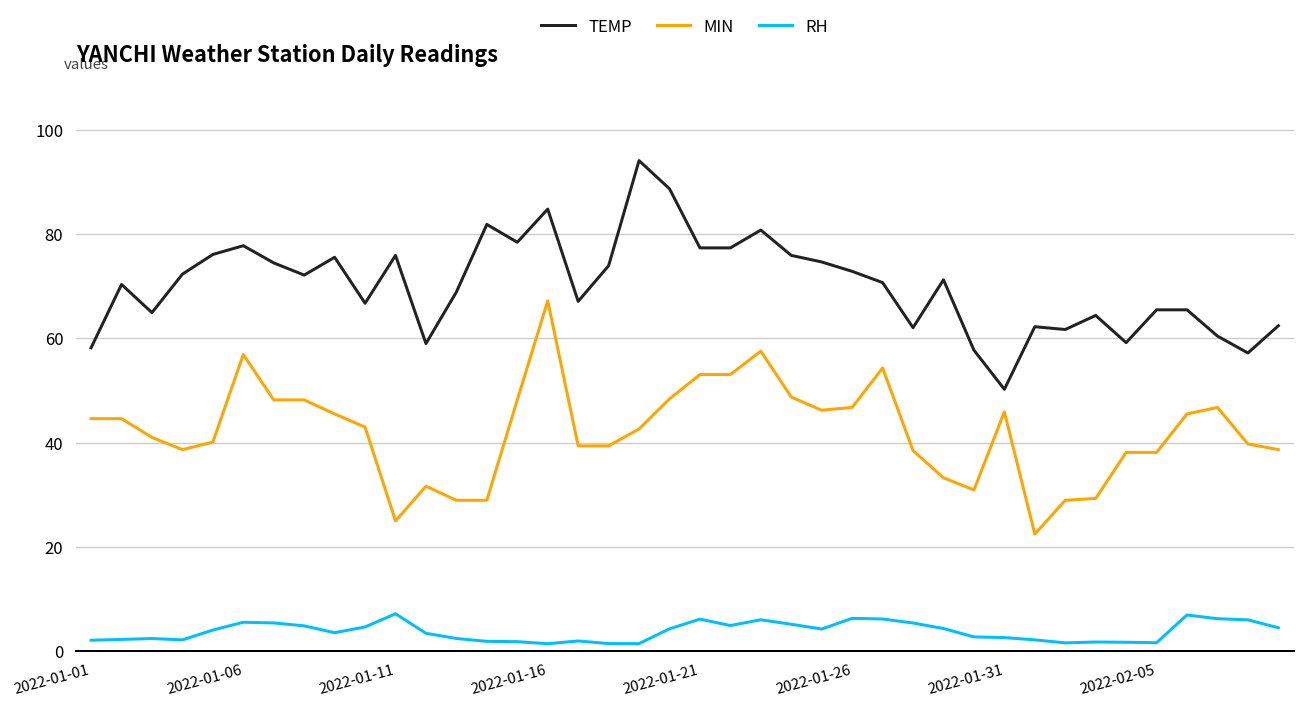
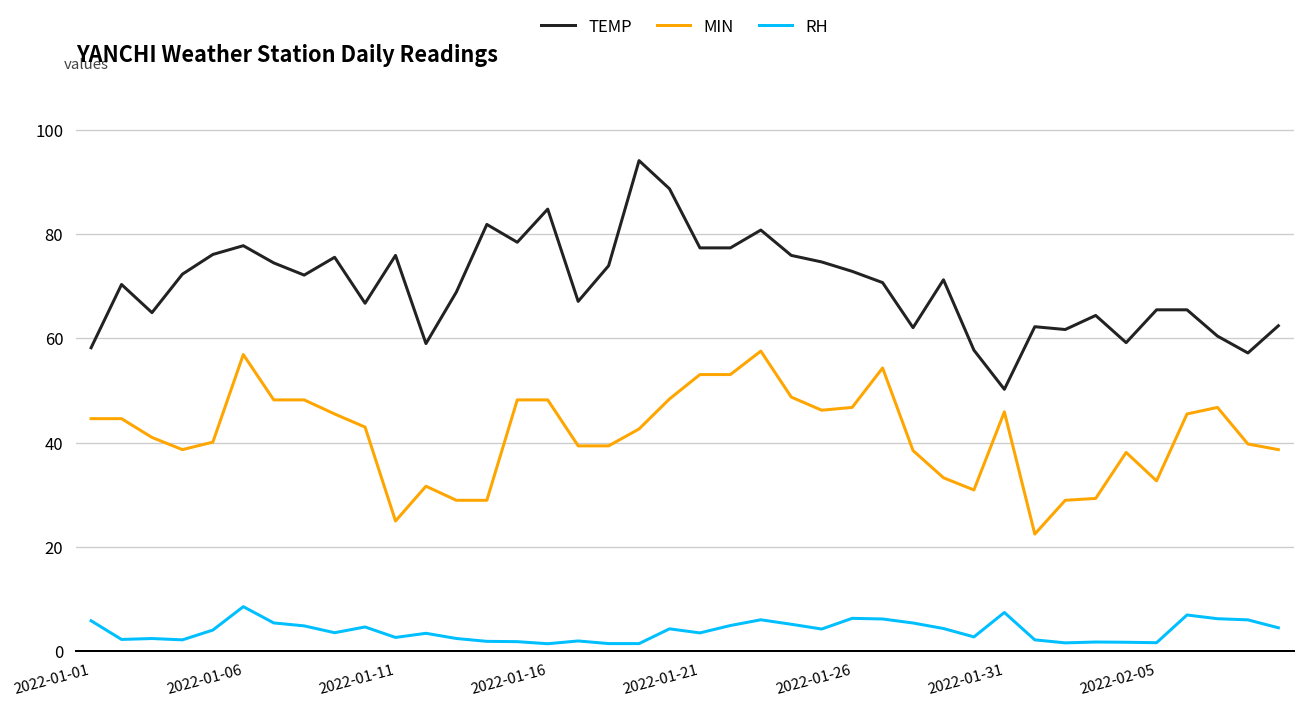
RH, 2022-01-01: 2 -> 6
RH, 2022-01-06: 6 -> 9
RH, 2022-01-11: 7 -> 3
MIN, 2022-01-16: 67 -> 48
RH, 2022-01-21: 6 -> 4
RH, 2022-01-31: 3 -> 7
MIN, 2022-02-05: 38 -> 33
